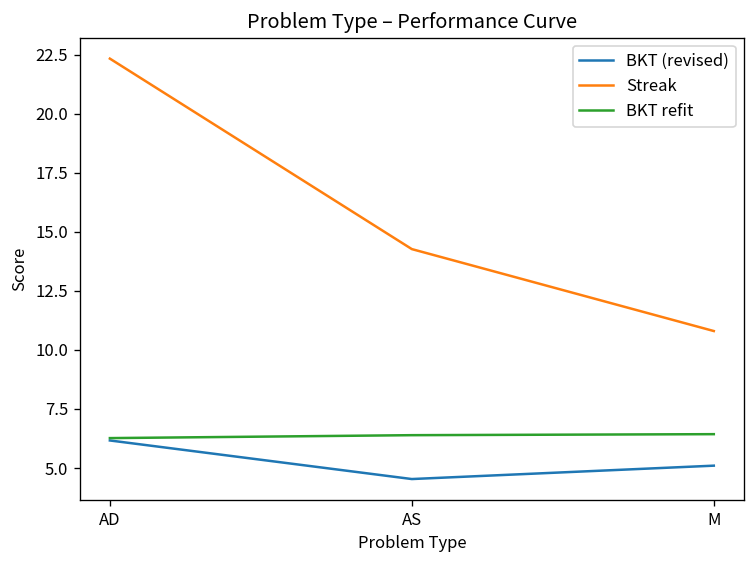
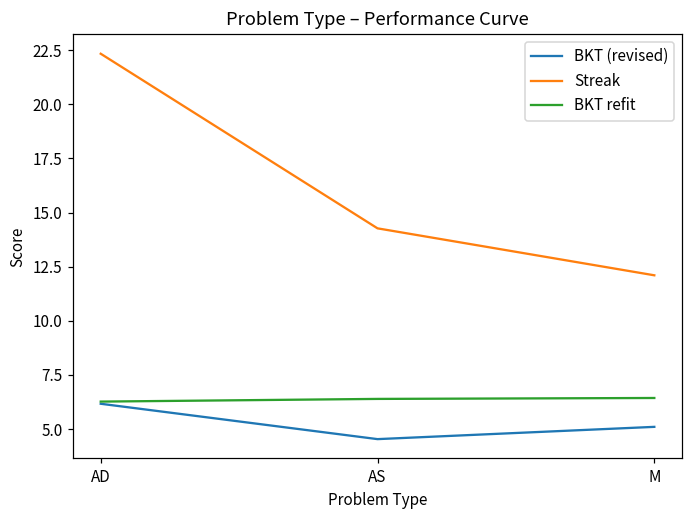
Streak, M: 10.8 -> 12.1
